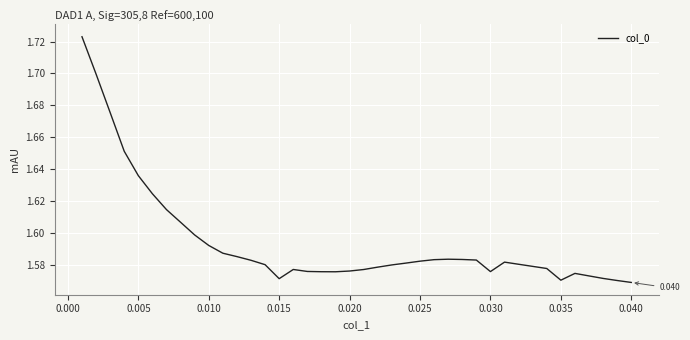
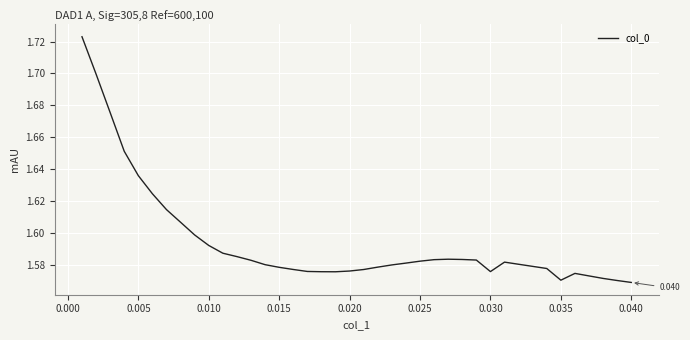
0.015: 1.571 -> 1.578
